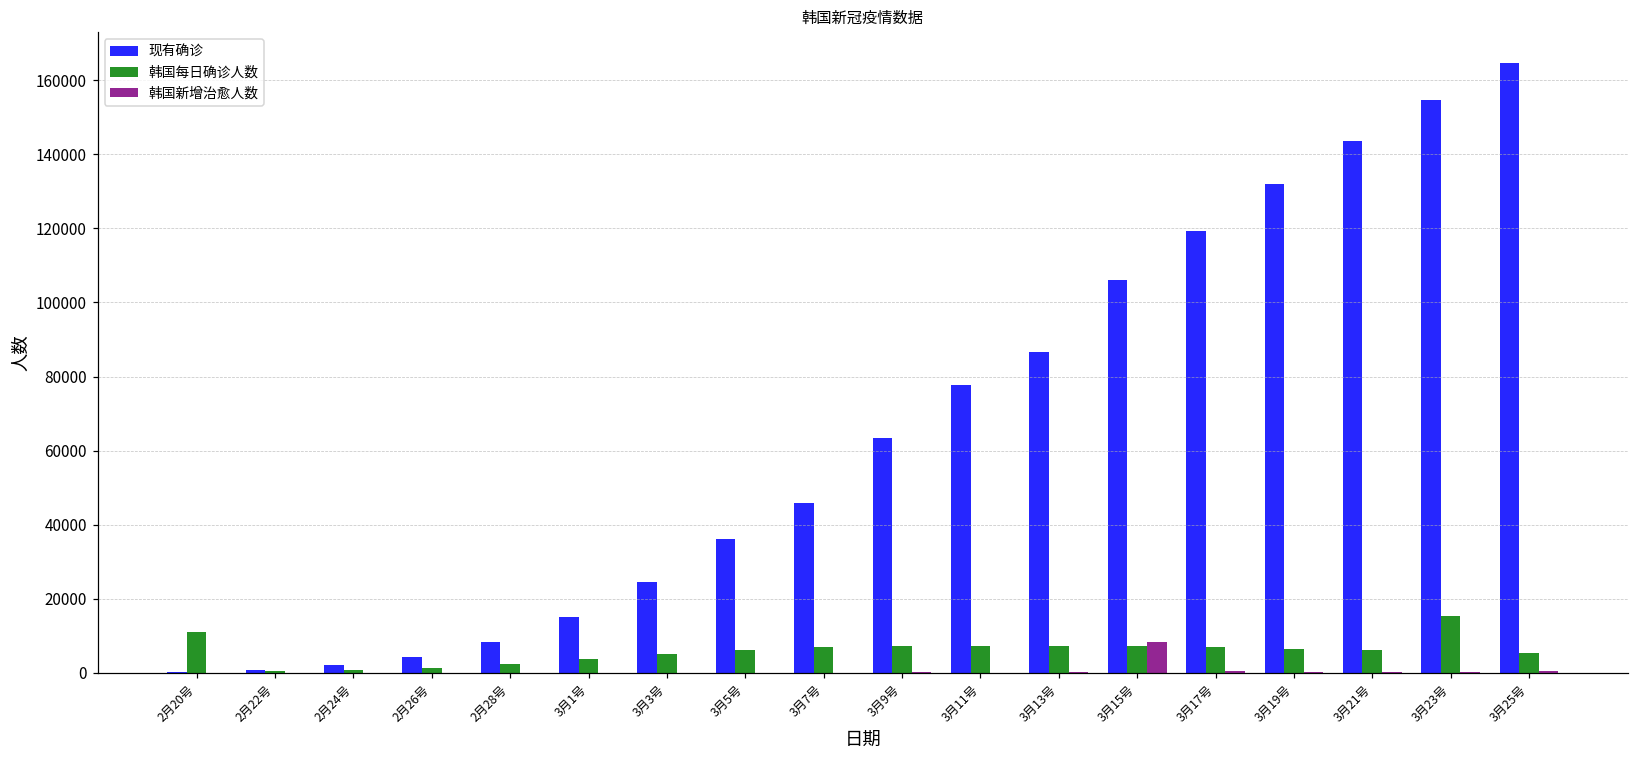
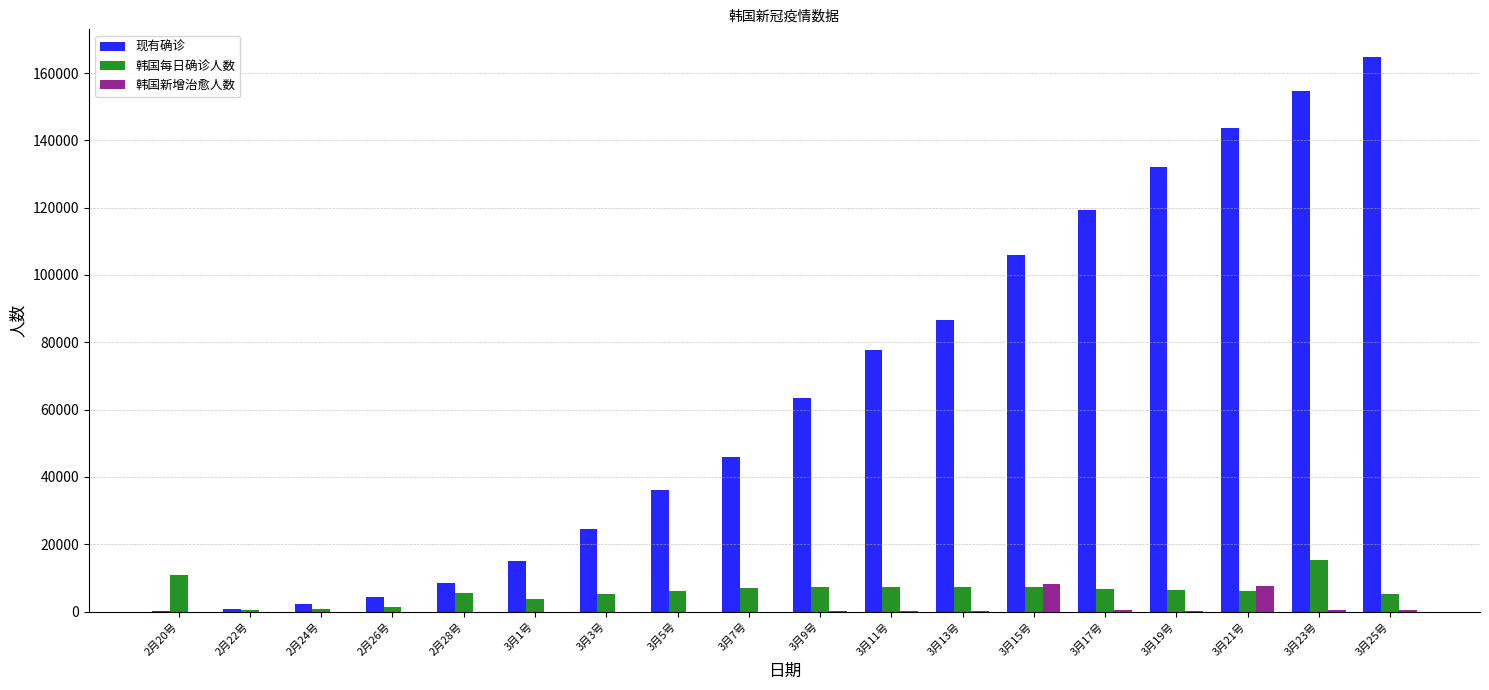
韩国每日确诊人数, 2月28号: 2000 -> 6000
韩国新增治愈人数, 3月21号: 0 -> 8000
